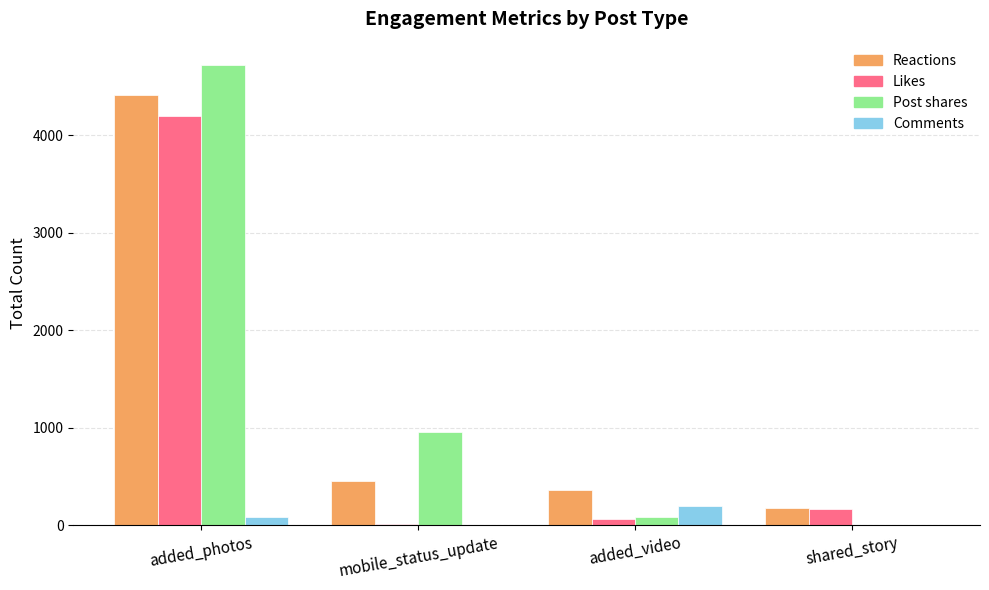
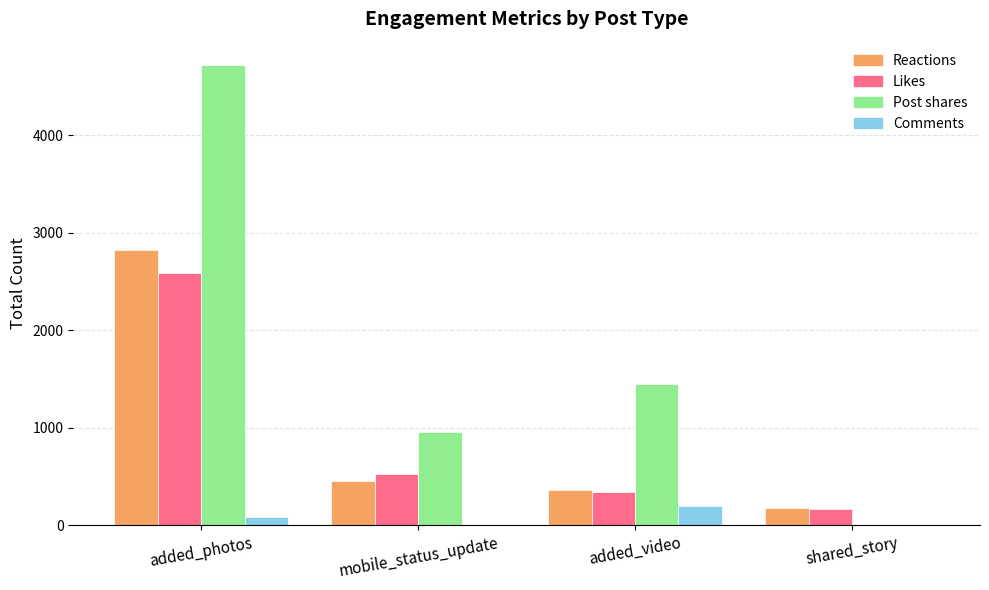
Reactions, added_photos: 4400 -> 2800
Likes, added_photos: 4200 -> 2600
Likes, mobile_status_update: 0 -> 500
Likes, added_video: 100 -> 300
Post shares, added_video: 100 -> 1400
